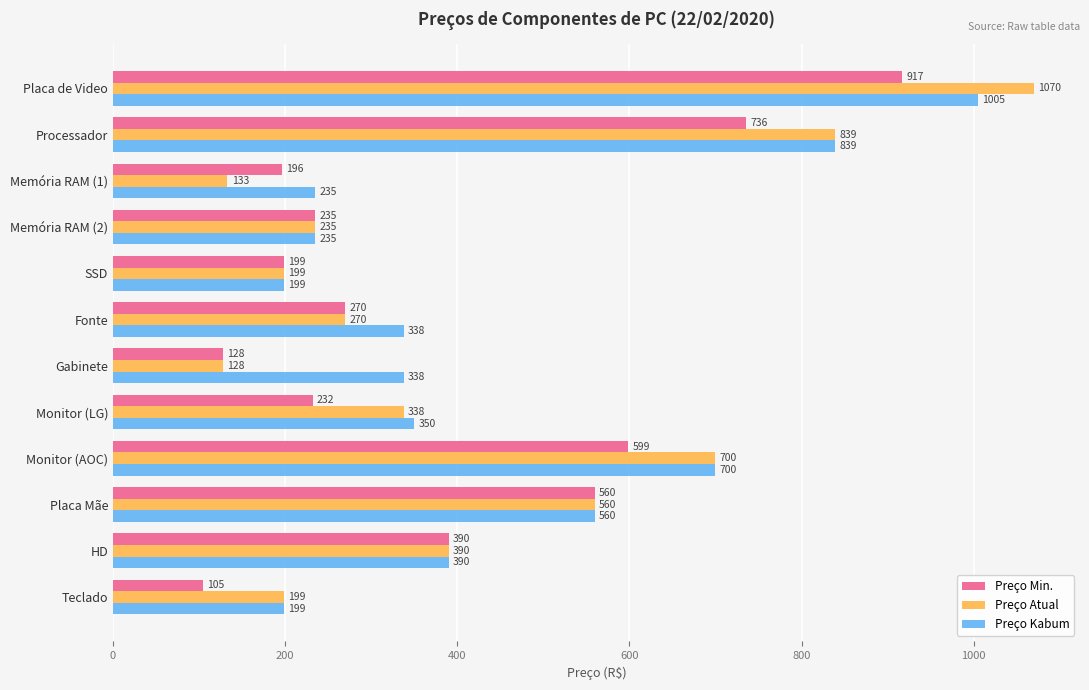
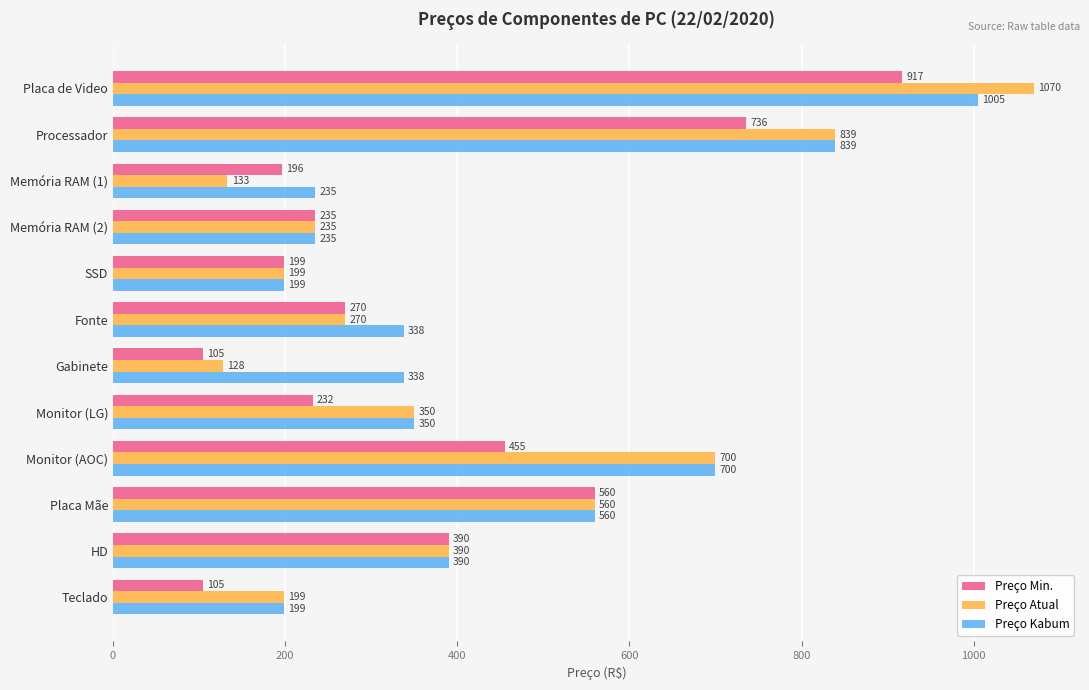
Preço Min., Gabinete: 128 -> 105
Preço Atual, Monitor (LG): 338 -> 350
Preço Min., Monitor (AOC): 599 -> 455
